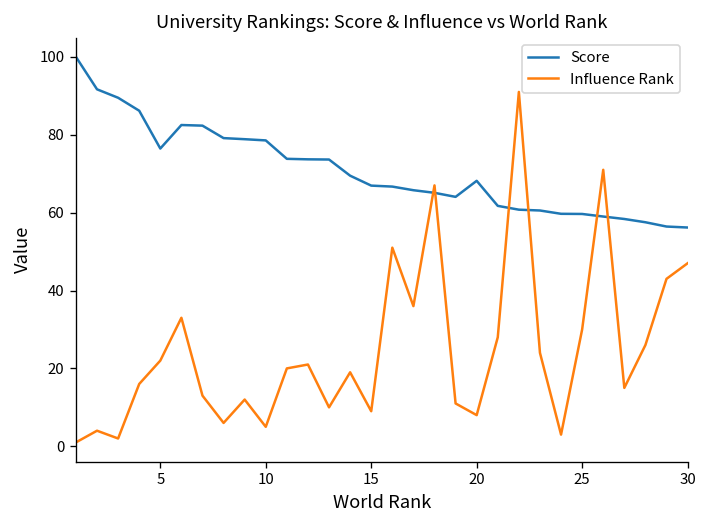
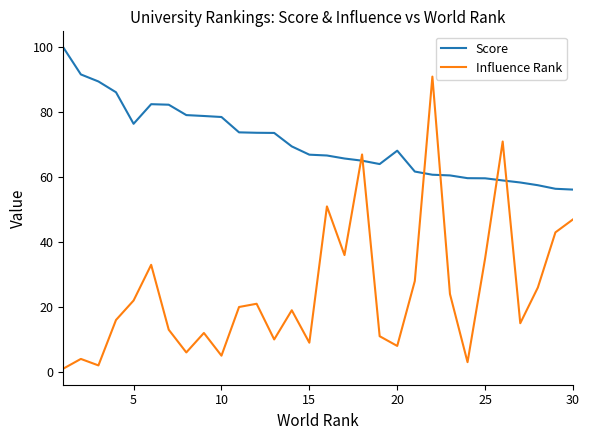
Influence Rank, 25: 30 -> 35
